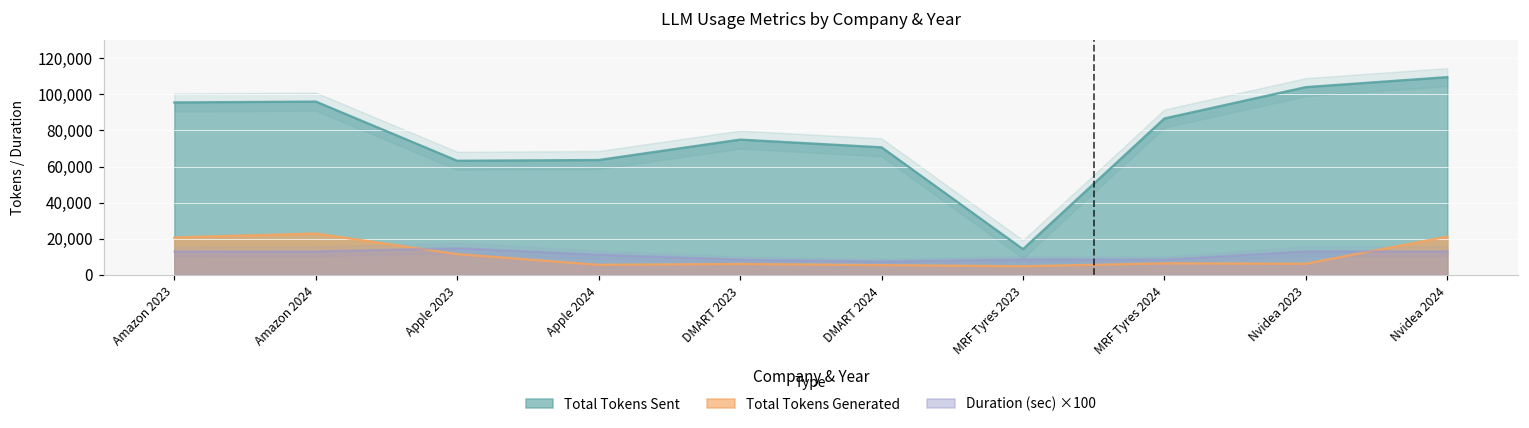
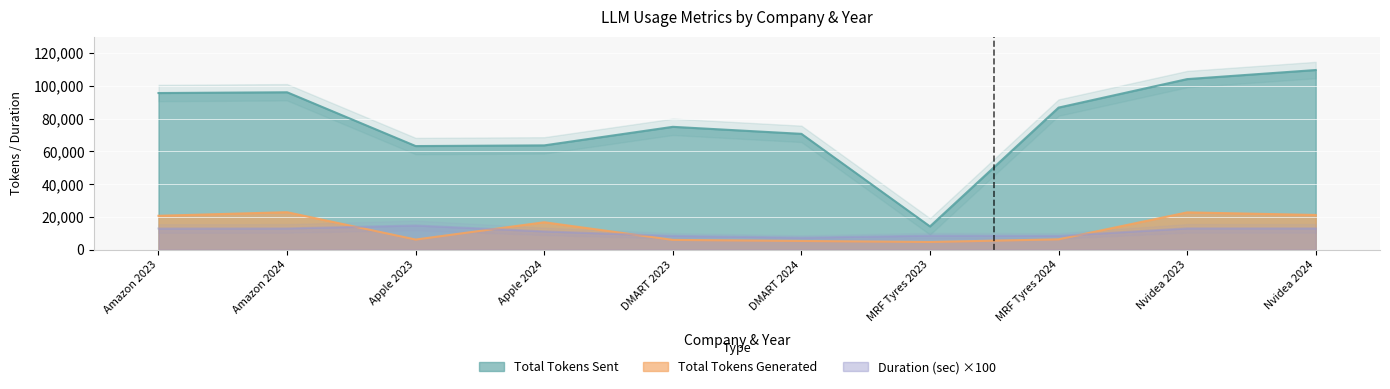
Total Tokens Generated, Apple 2023: 11,000 -> 6,000
Total Tokens Generated, Apple 2024: 5,000 -> 17,000
Total Tokens Generated, Nvidea 2023: 6,000 -> 23,000
